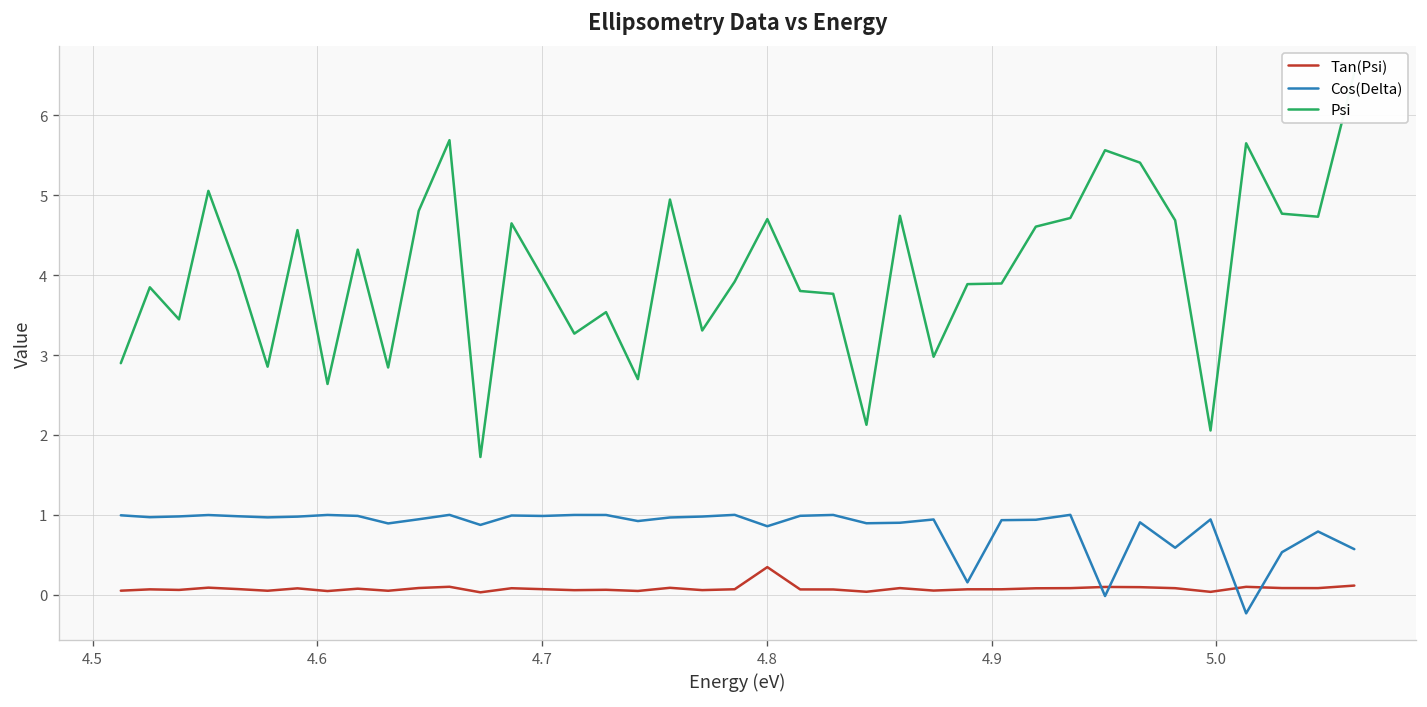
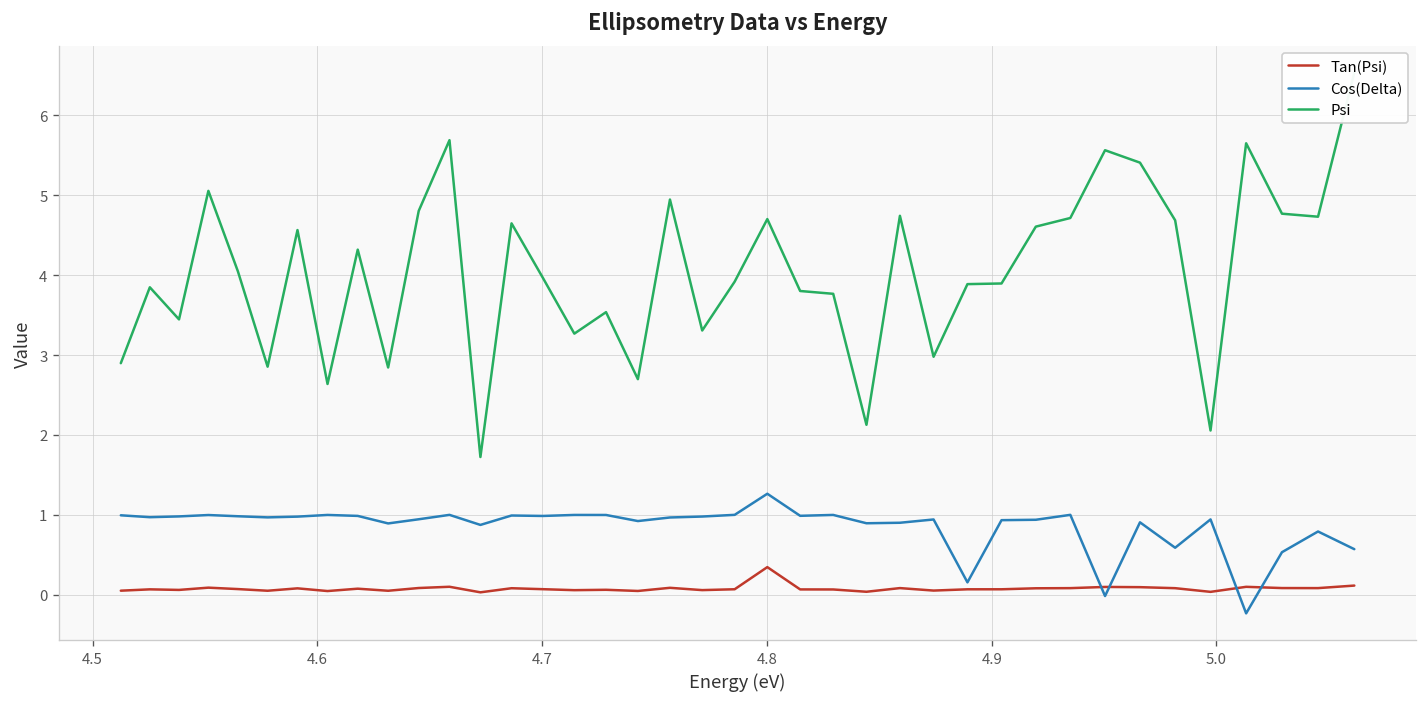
Cos(Delta), 4.8: 0.9 -> 1.3
